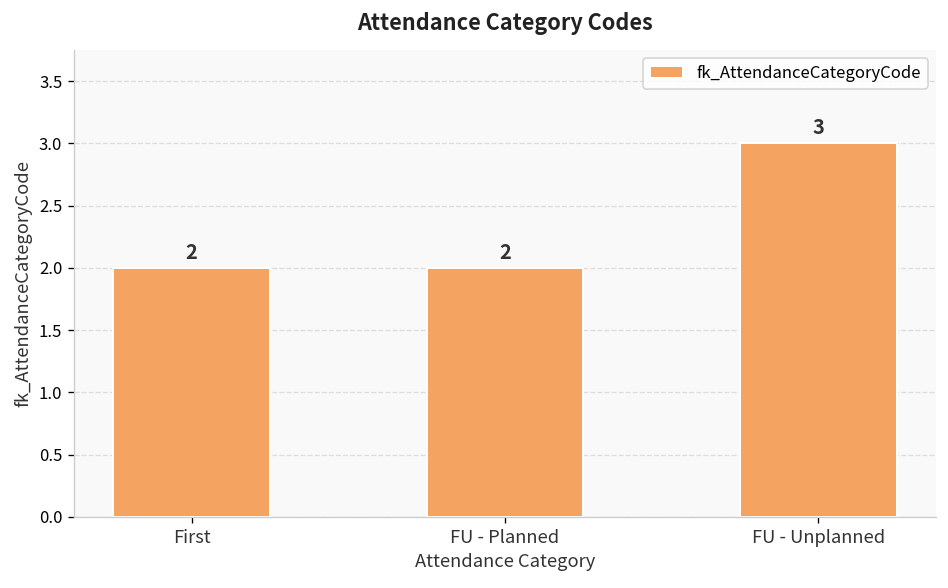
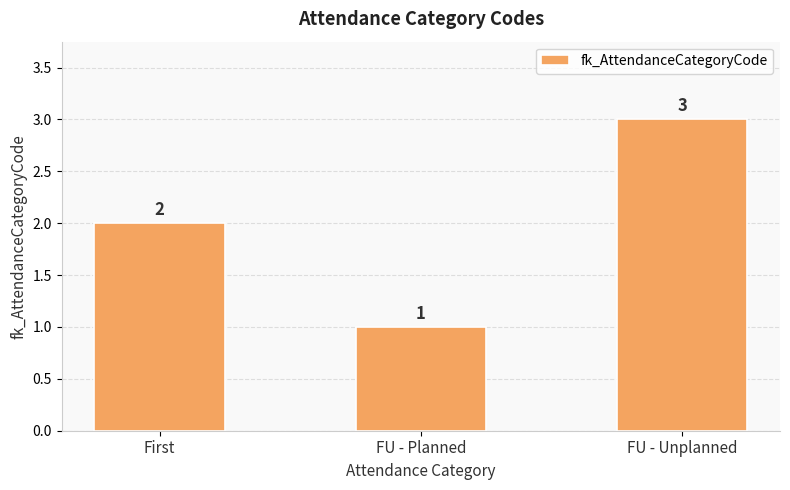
FU - Planned: 2 -> 1
